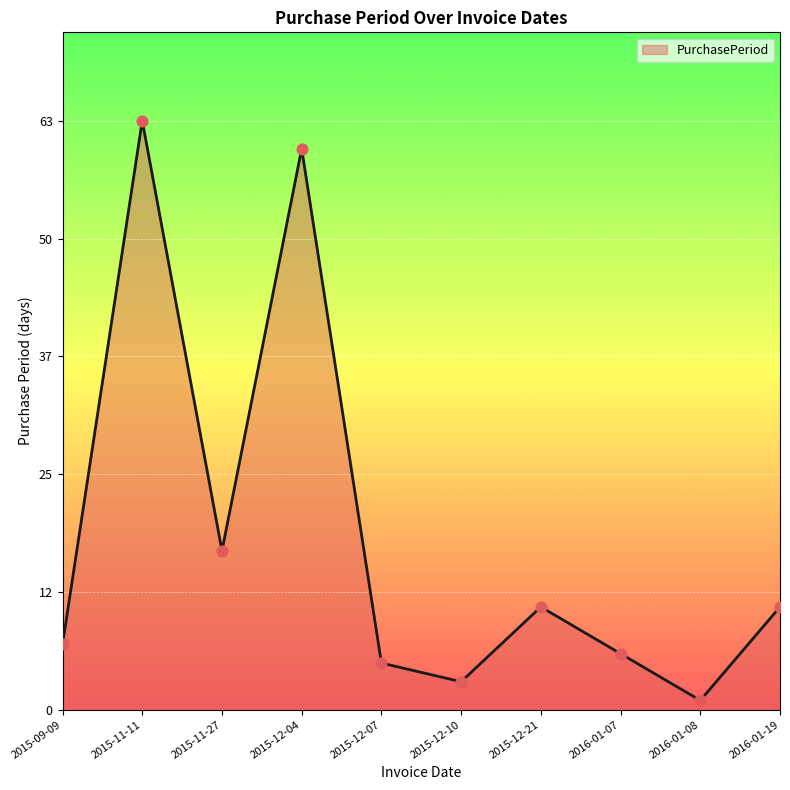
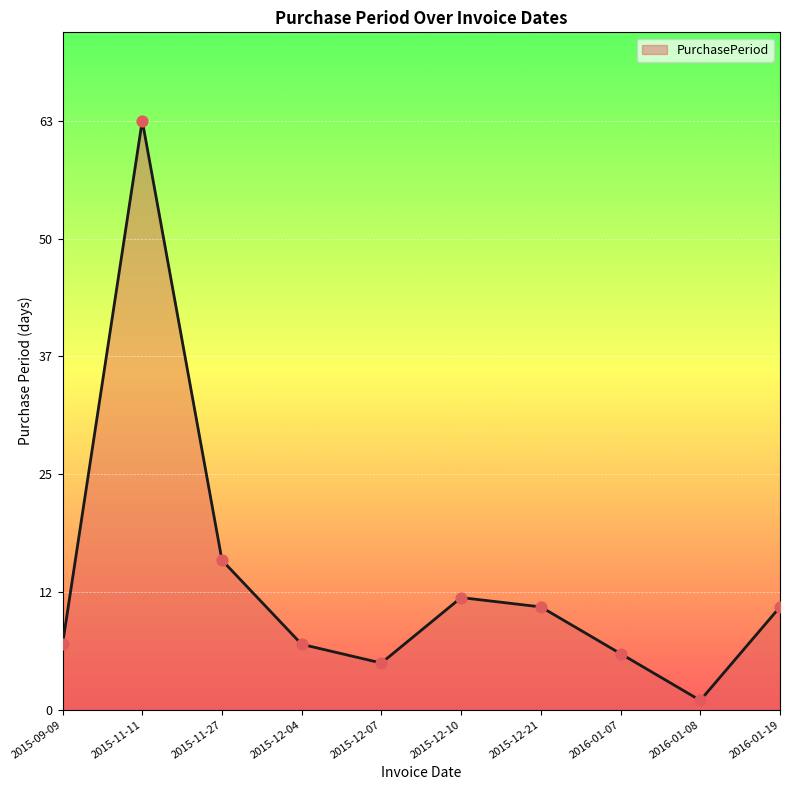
2015-11-27: 17 -> 16
2015-12-04: 60 -> 7
2015-12-10: 3 -> 12
